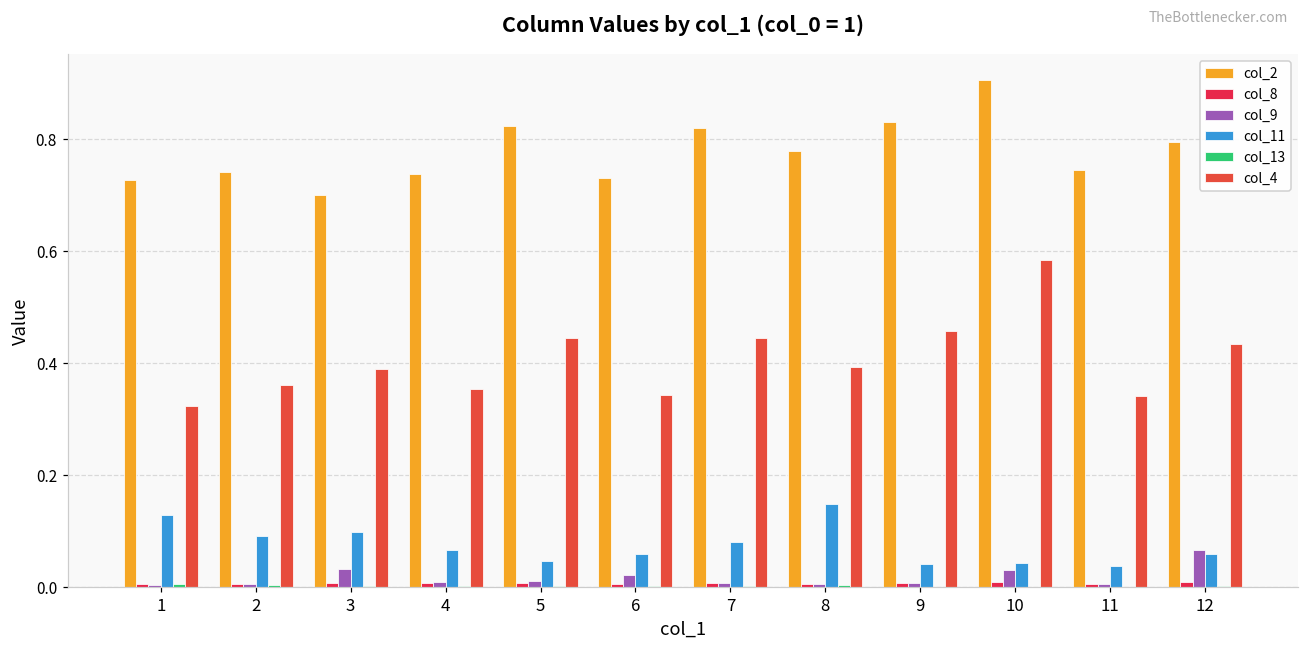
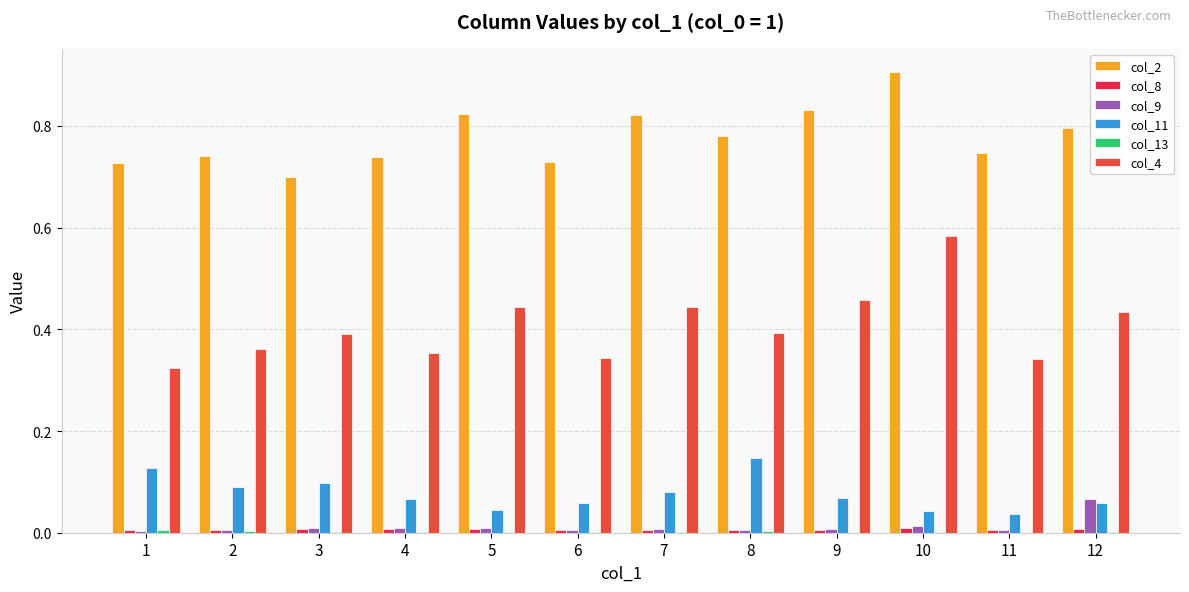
col_9, 3: 0.03 -> 0.01
col_9, 6: 0.02 -> 0.00
col_11, 9: 0.04 -> 0.07
col_9, 10: 0.03 -> 0.01
